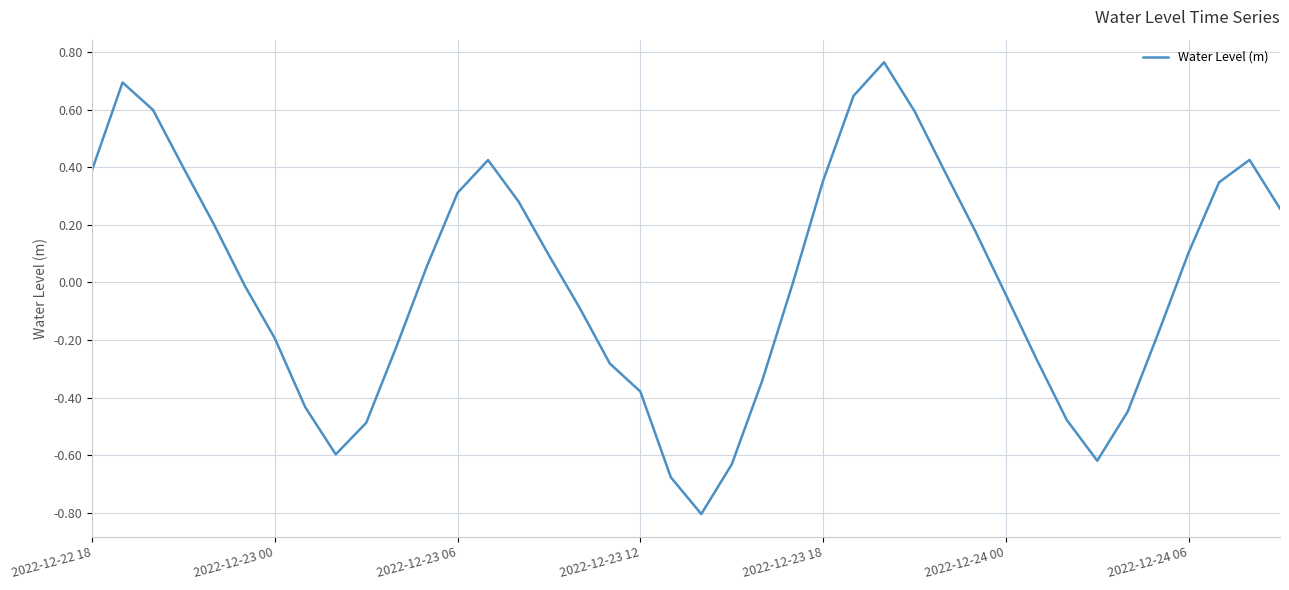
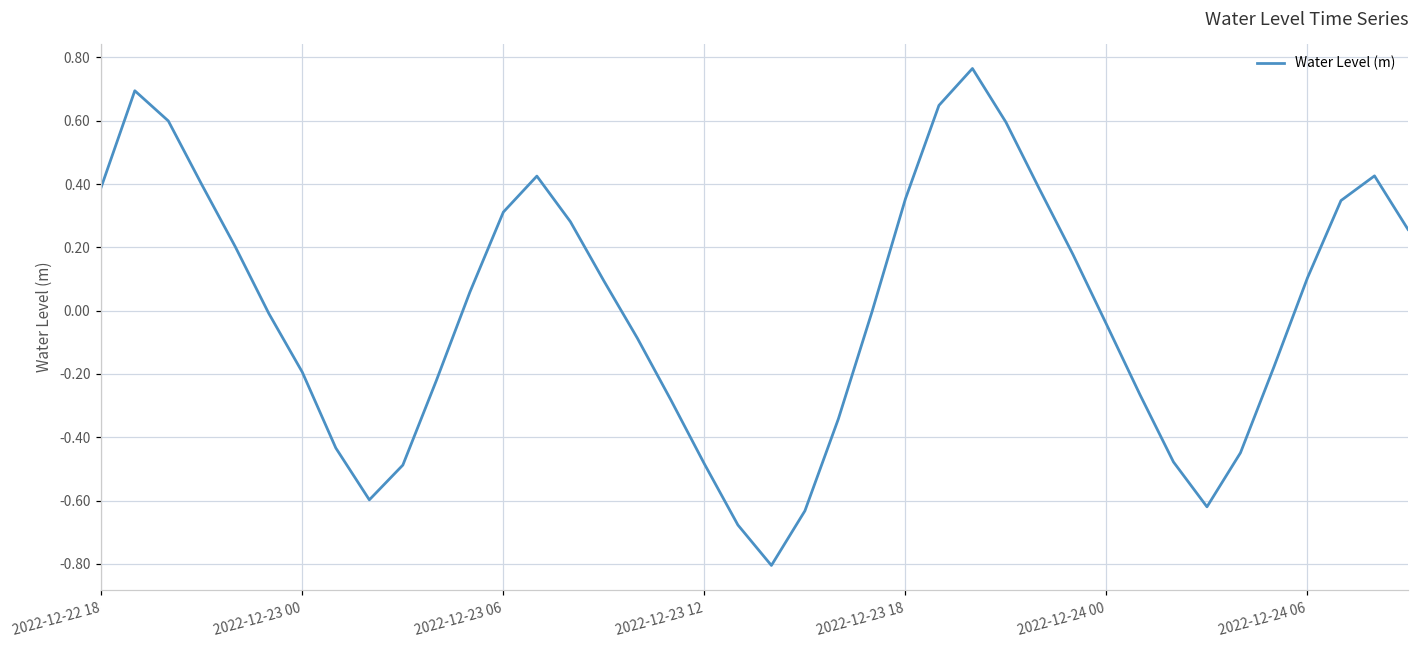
2022-12-23 12: -0.38 -> -0.48
